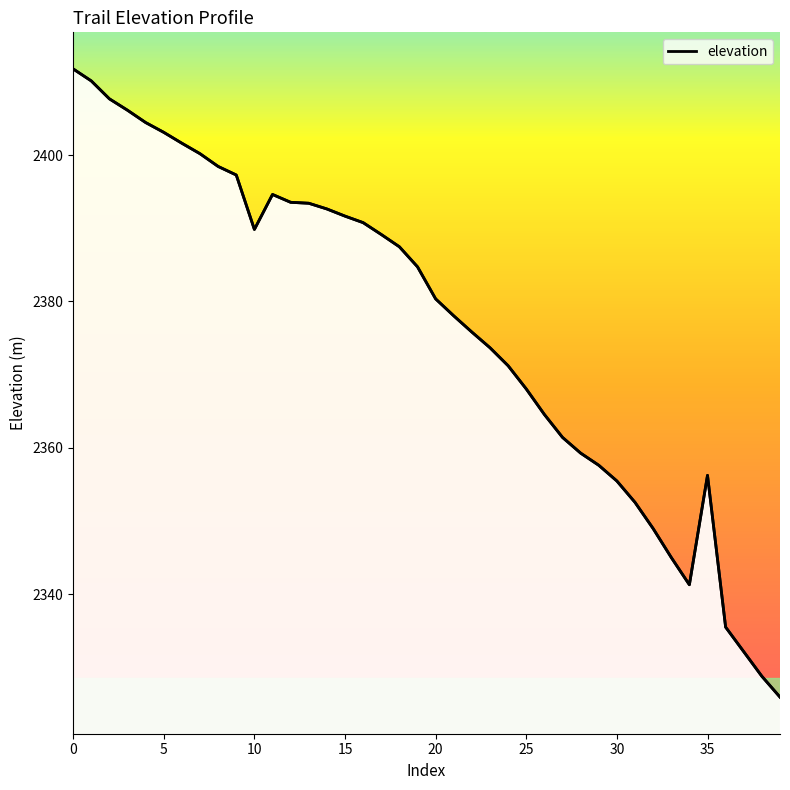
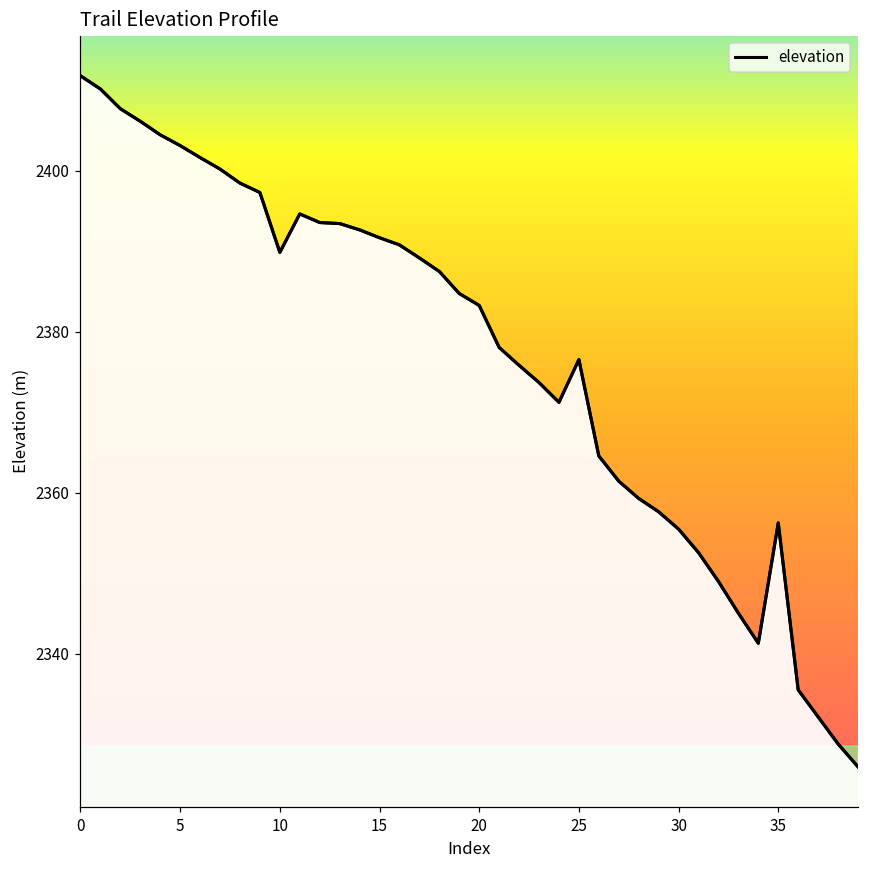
20: 2380 -> 2383
25: 2368 -> 2377
